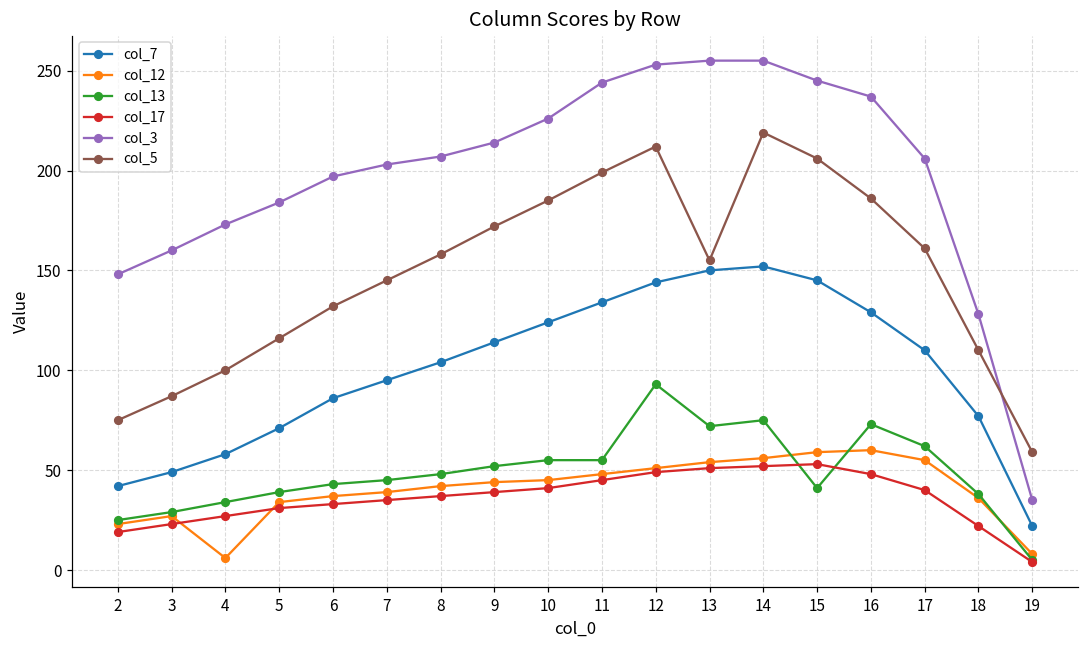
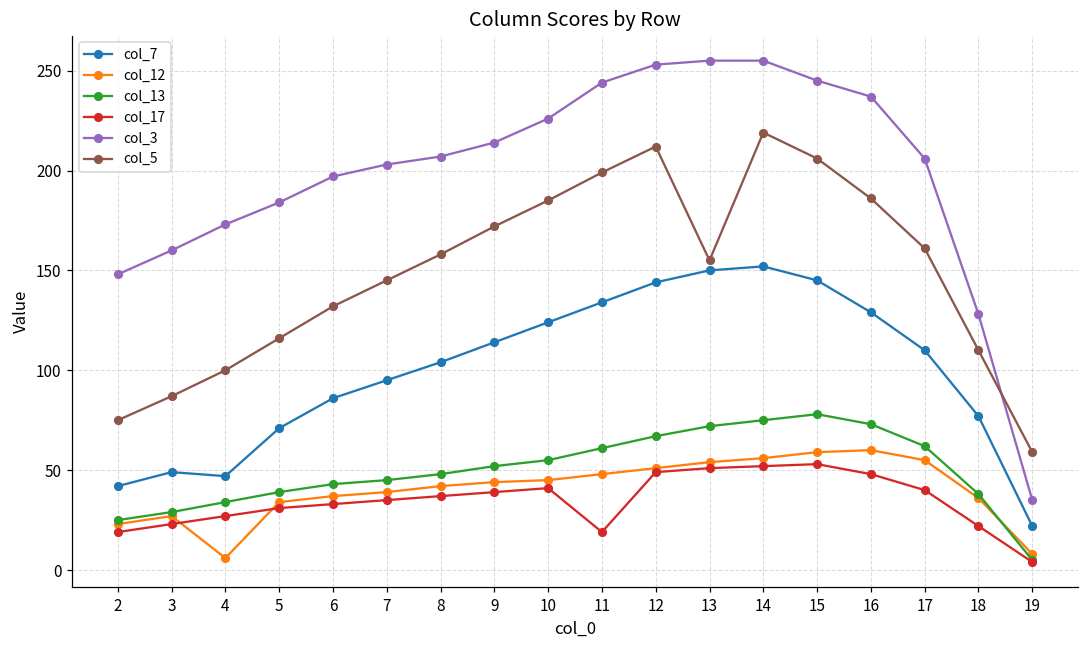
col_7, 4: 58 -> 47
col_13, 11: 55 -> 61
col_17, 11: 45 -> 19
col_13, 12: 93 -> 67
col_13, 15: 41 -> 78
